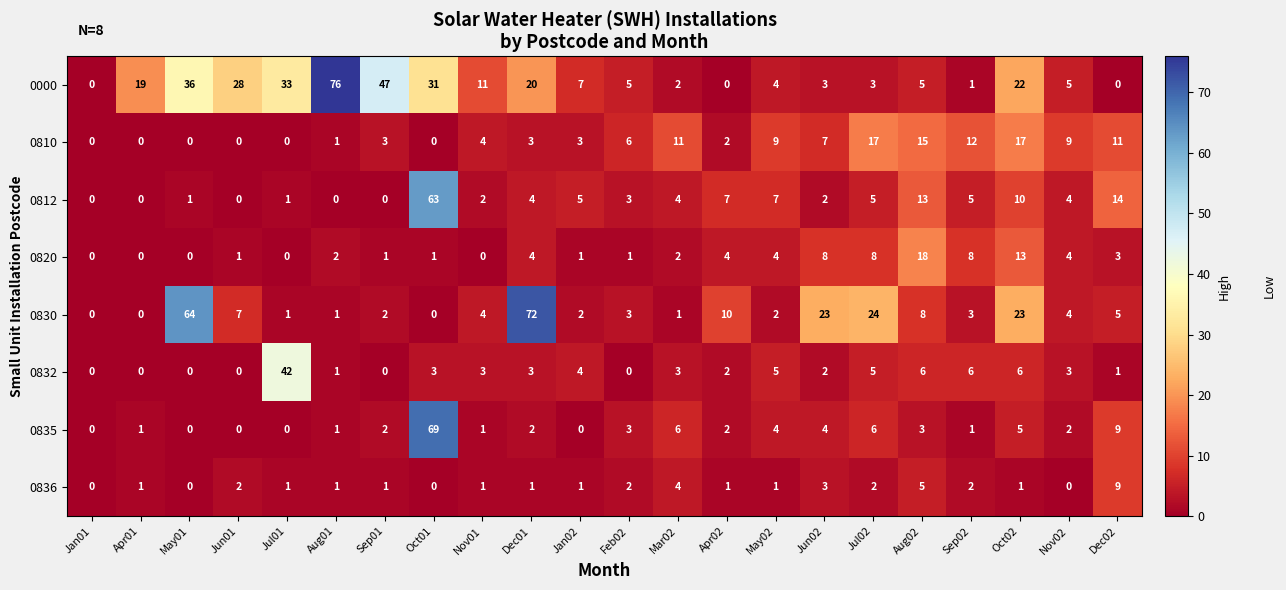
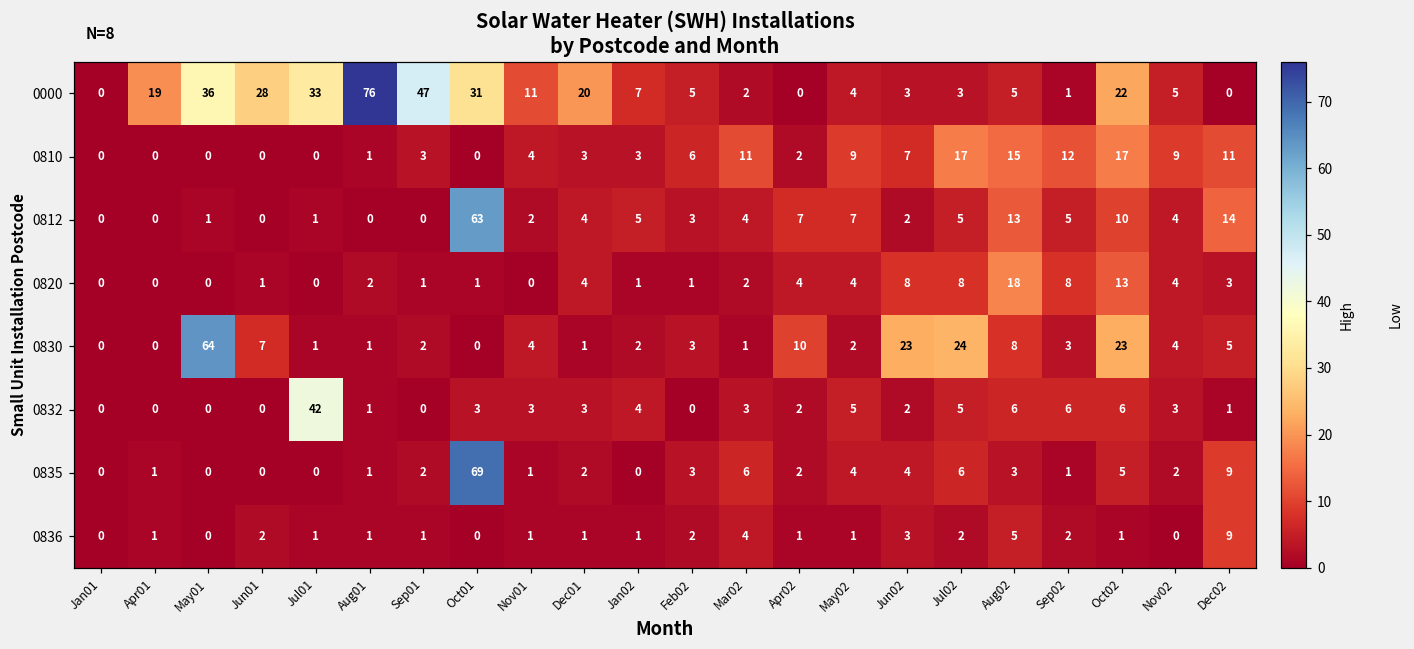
0830, Dec01: 72 -> 1
